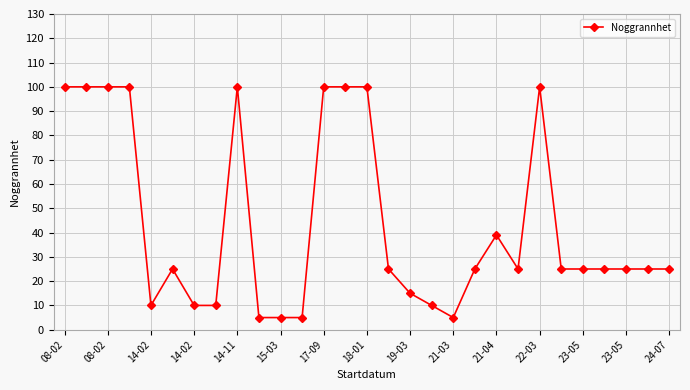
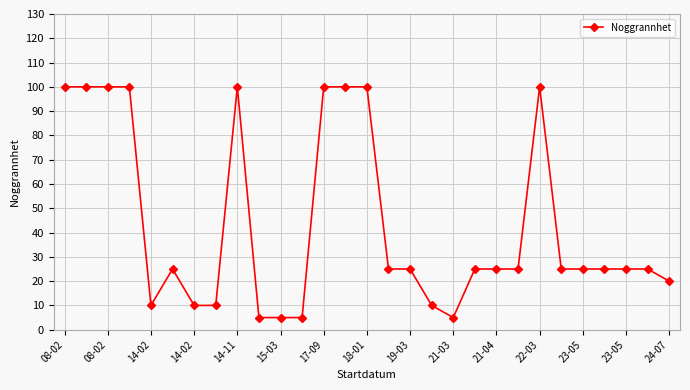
19-03: 15 -> 25
21-04: 39 -> 25
24-07: 25 -> 20
